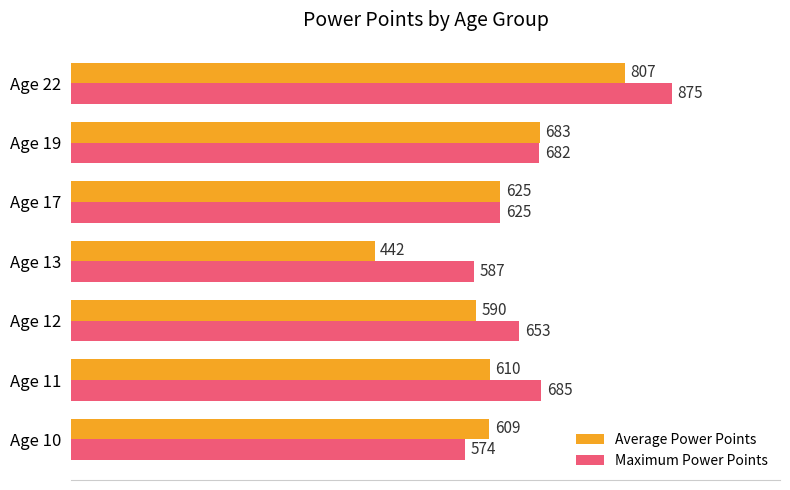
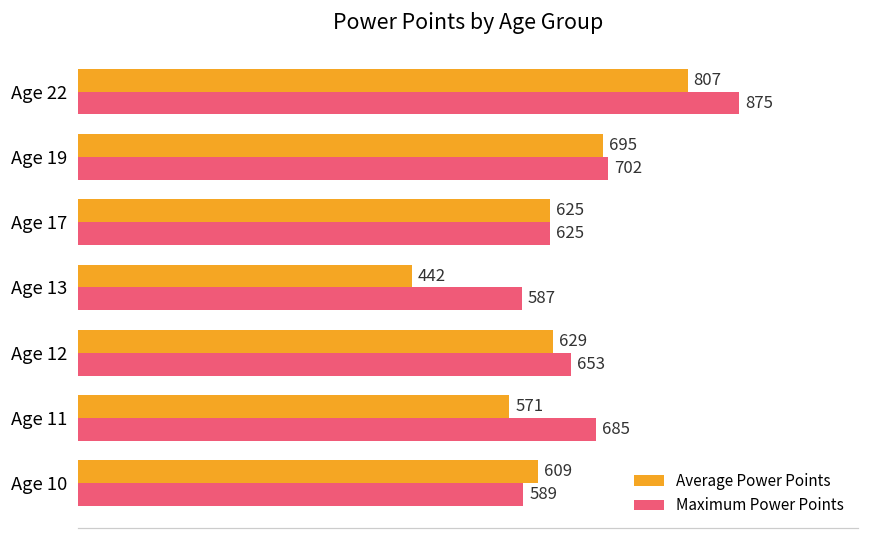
Average Power Points, Age 19: 683 -> 695
Maximum Power Points, Age 19: 682 -> 702
Average Power Points, Age 12: 590 -> 629
Average Power Points, Age 11: 610 -> 571
Maximum Power Points, Age 10: 574 -> 589
